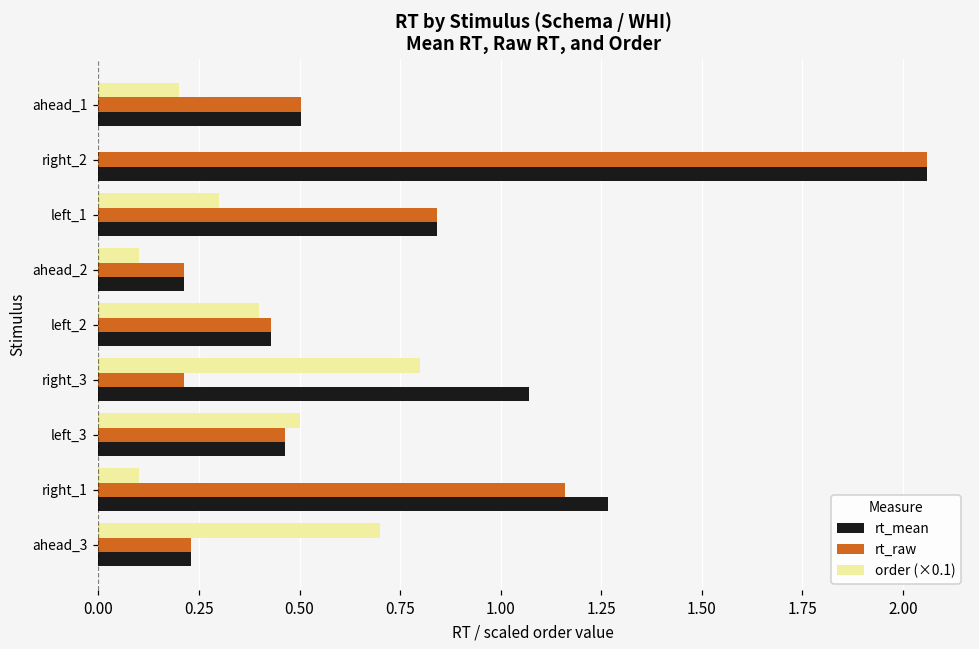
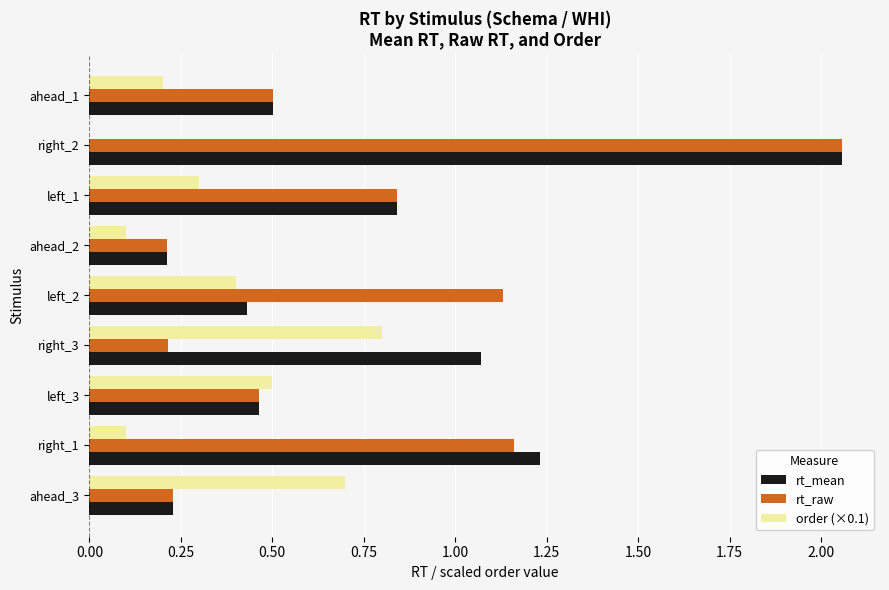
rt_raw, left_2: 0.43 -> 1.13
rt_mean, right_1: 1.27 -> 1.23
